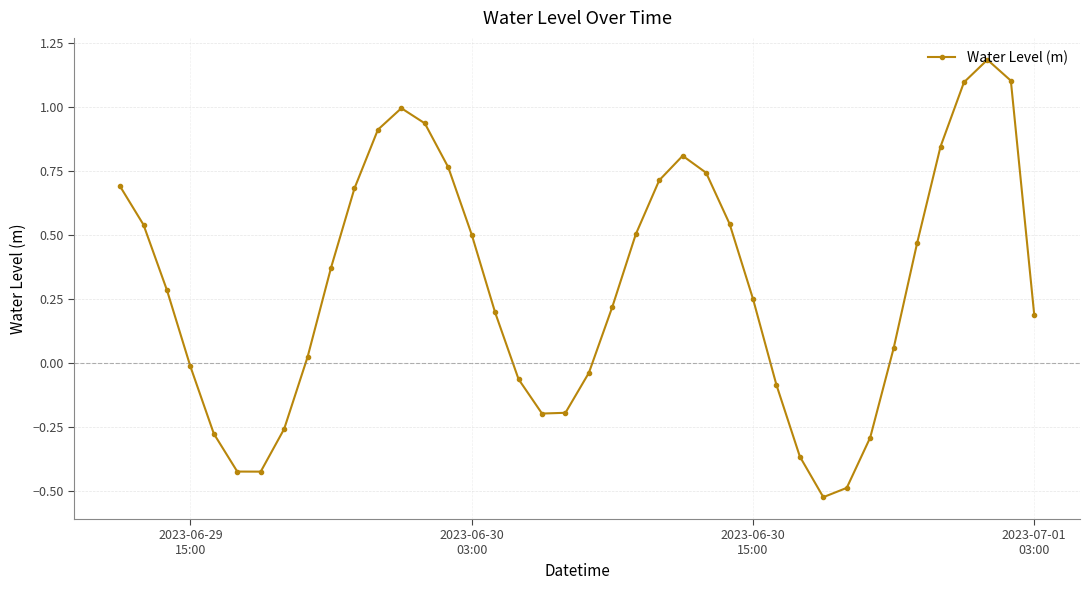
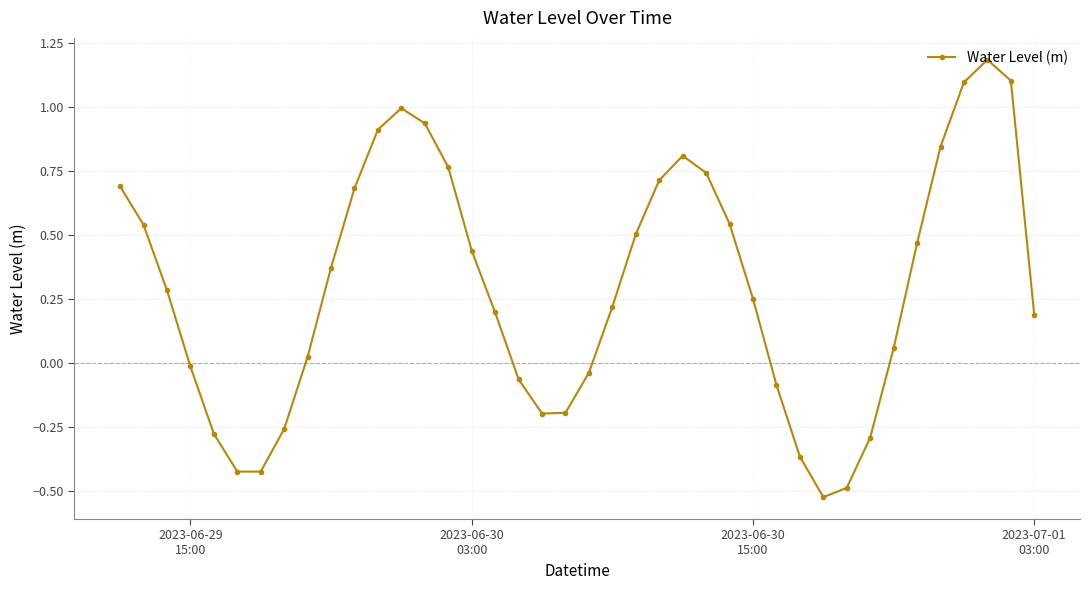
2023-06-30 03:00: 0.50 -> 0.44
